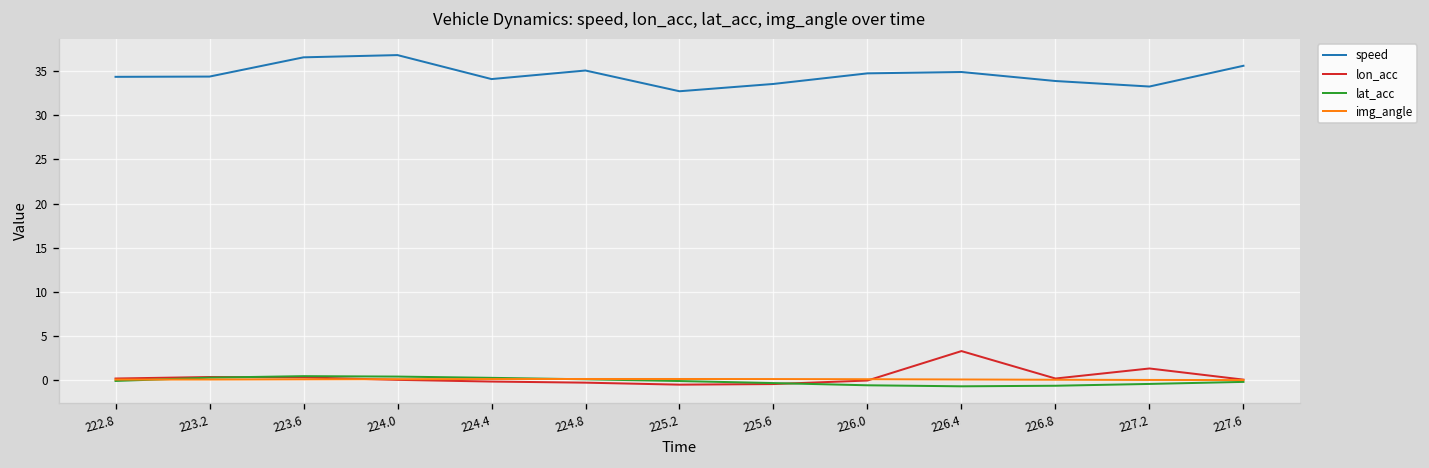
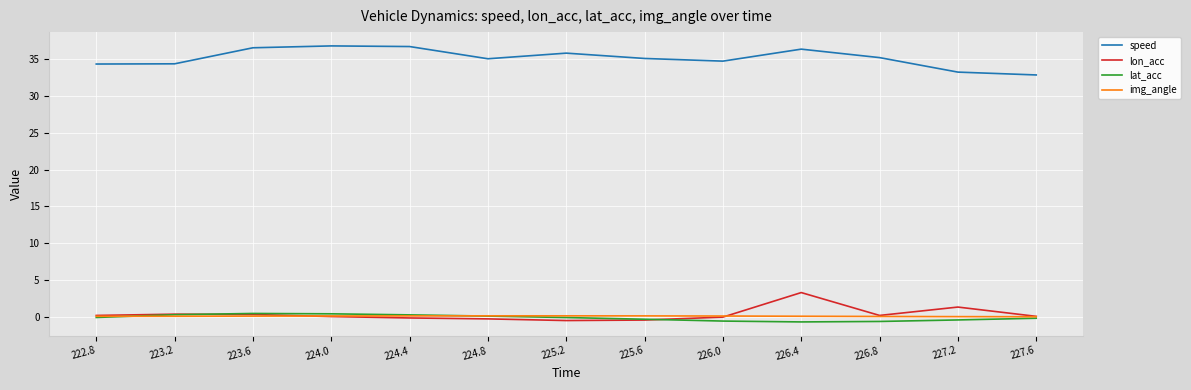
speed, 224.4: 34 -> 37
speed, 225.2: 33 -> 36
speed, 225.6: 34 -> 35
speed, 226.4: 35 -> 36
speed, 226.8: 34 -> 35
speed, 227.6: 36 -> 33
